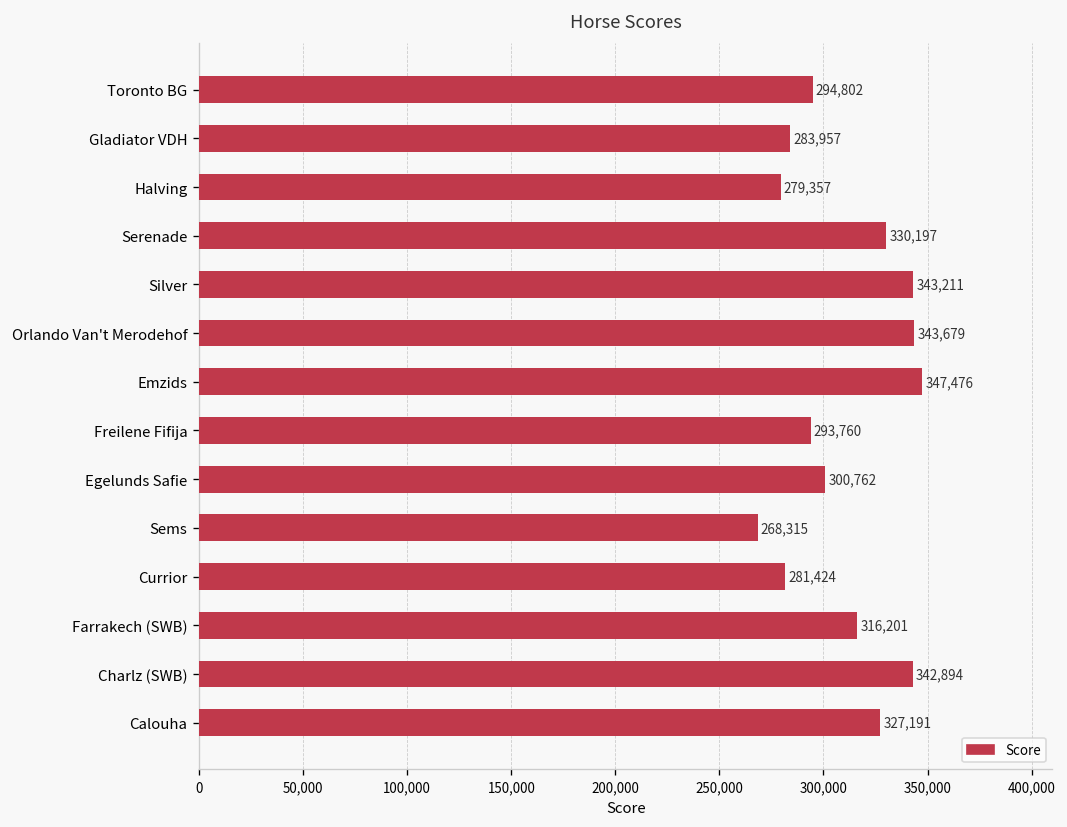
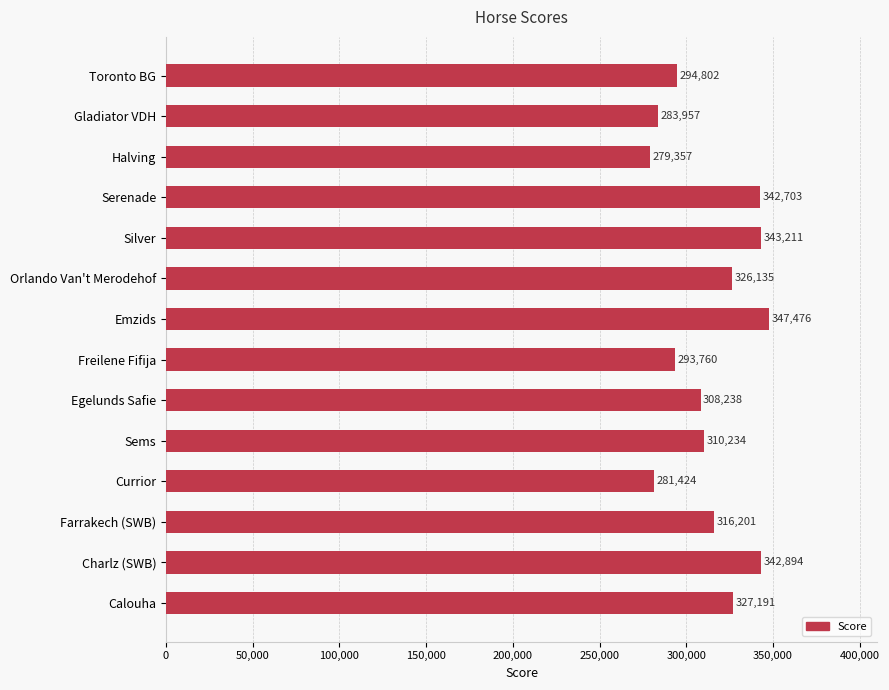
Serenade: 330,197 -> 342,703
Orlando Van't Merodehof: 343,679 -> 326,135
Egelunds Safie: 300,762 -> 308,238
Sems: 268,315 -> 310,234
